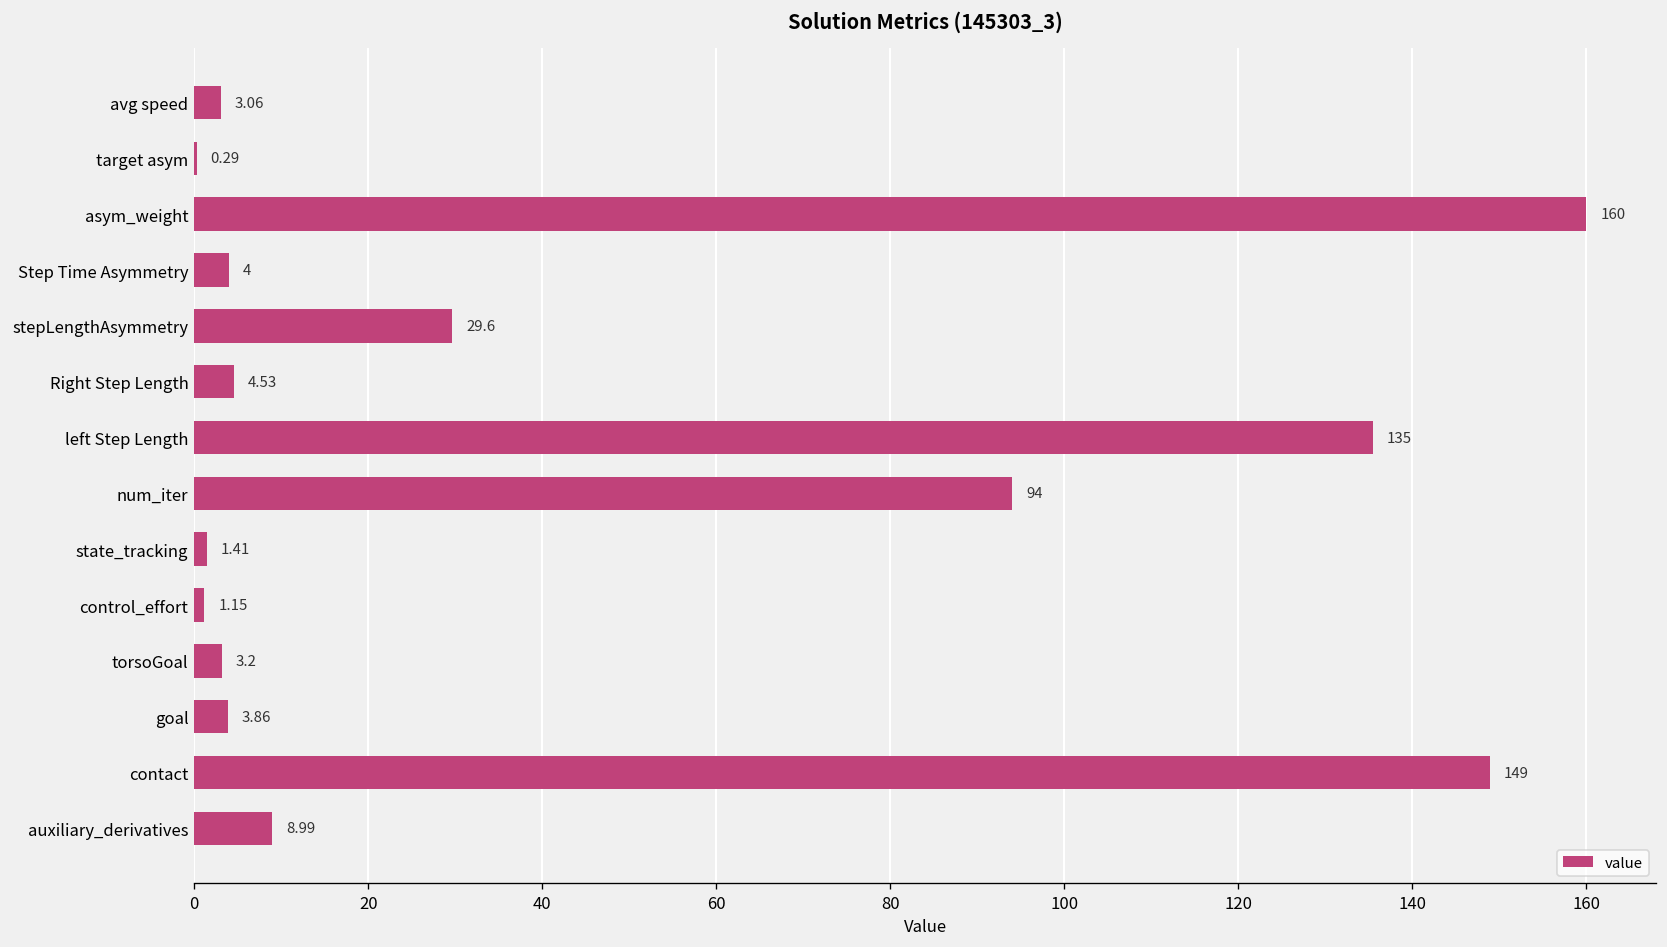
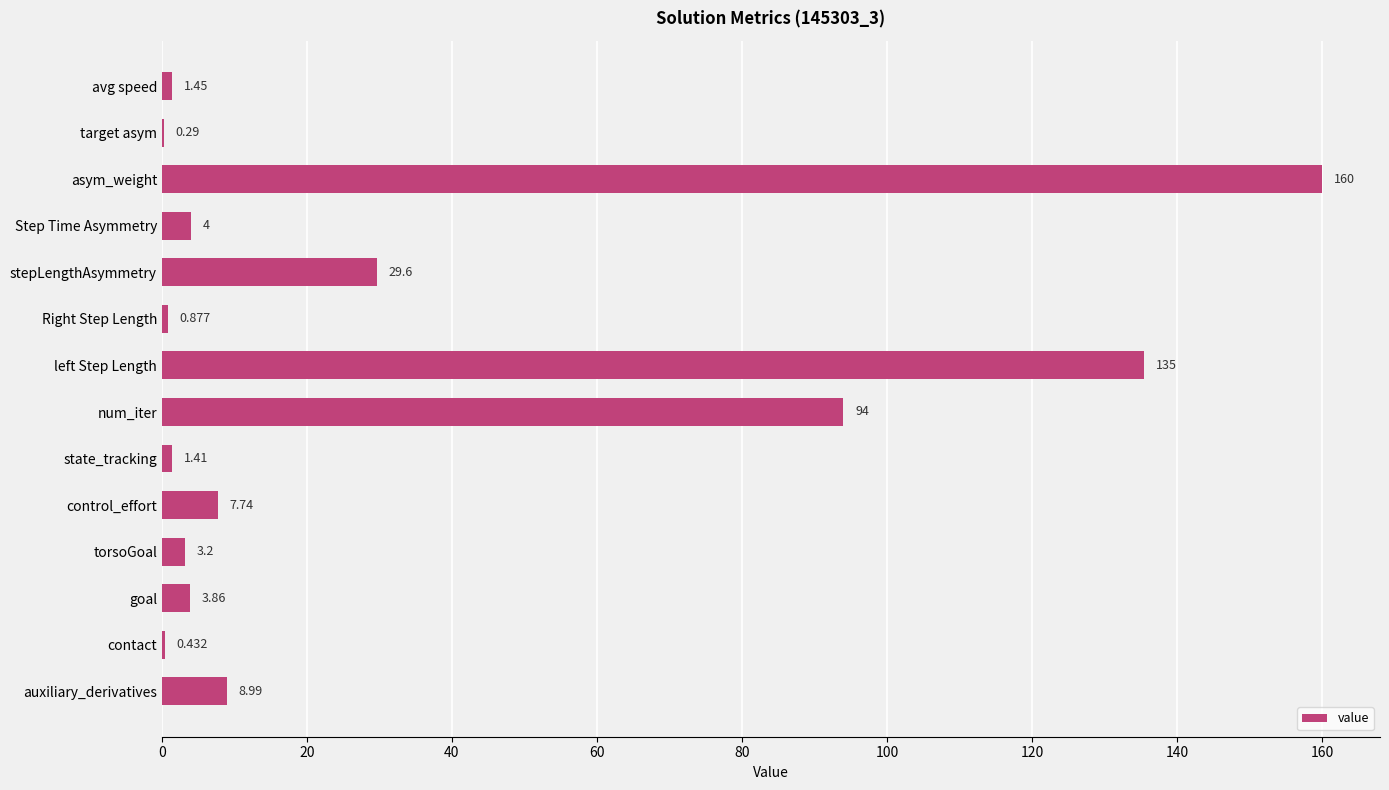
avg speed: 3.06 -> 1.45
Right Step Length: 4.53 -> 0.877
control_effort: 1.15 -> 7.74
contact: 149 -> 0.432
